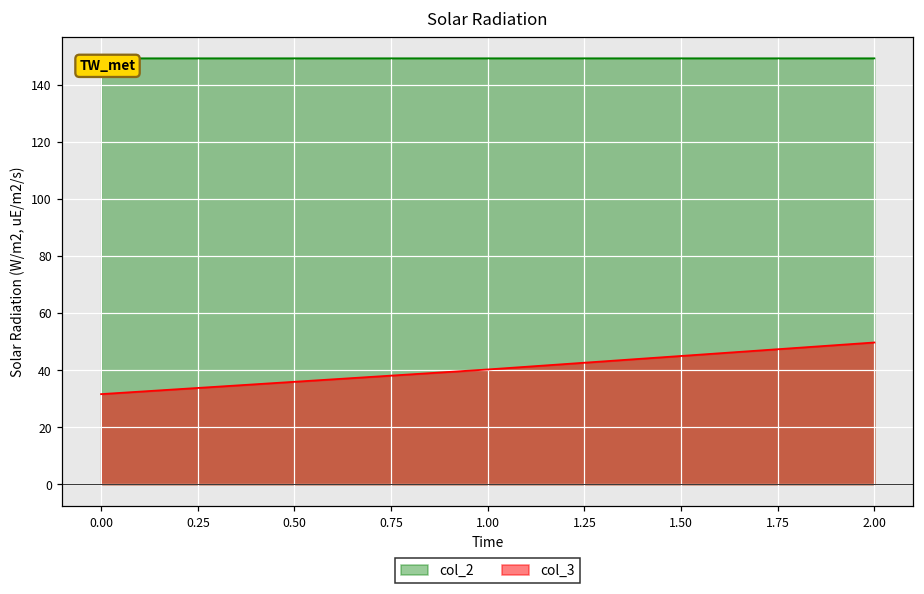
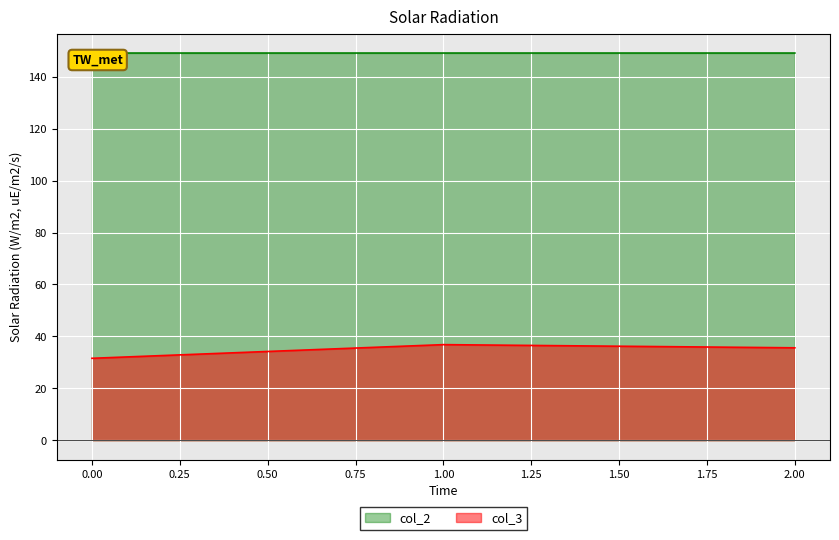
col_3, 1.00: 40 -> 37
col_3, 2.00: 50 -> 36
